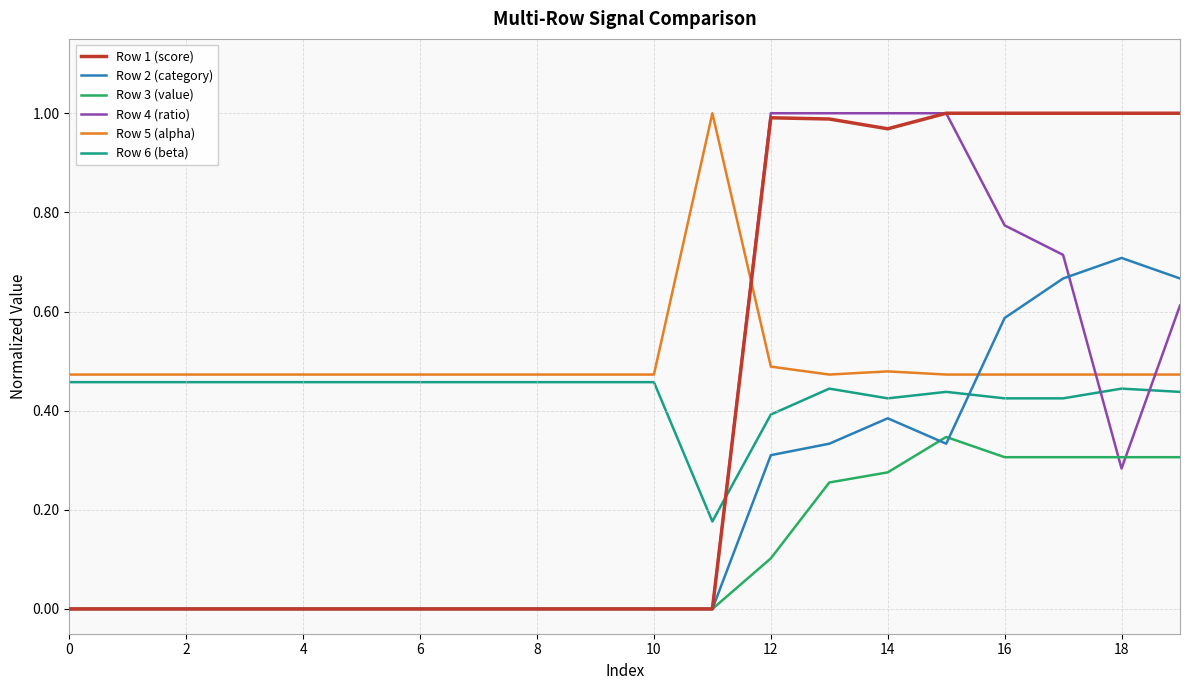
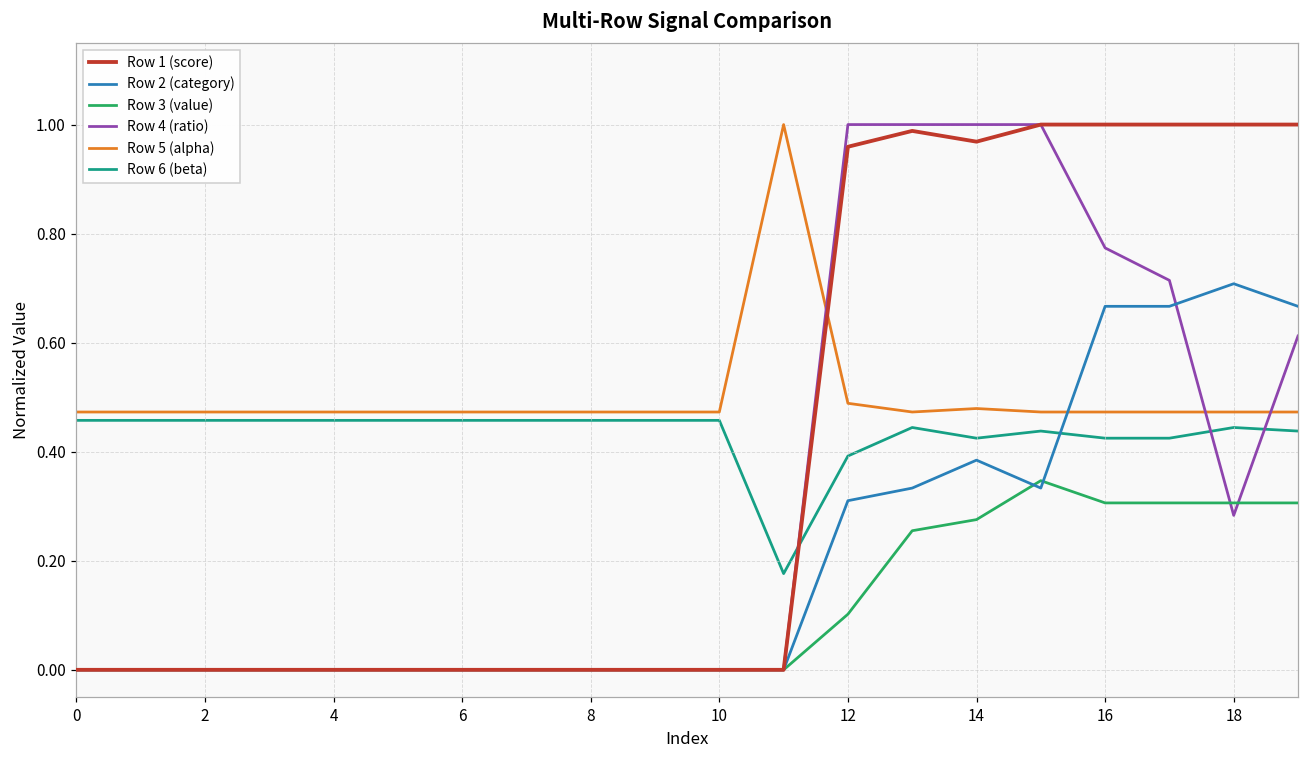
Row 1 (score), 12: 0.99 -> 0.96
Row 2 (category), 16: 0.59 -> 0.67
